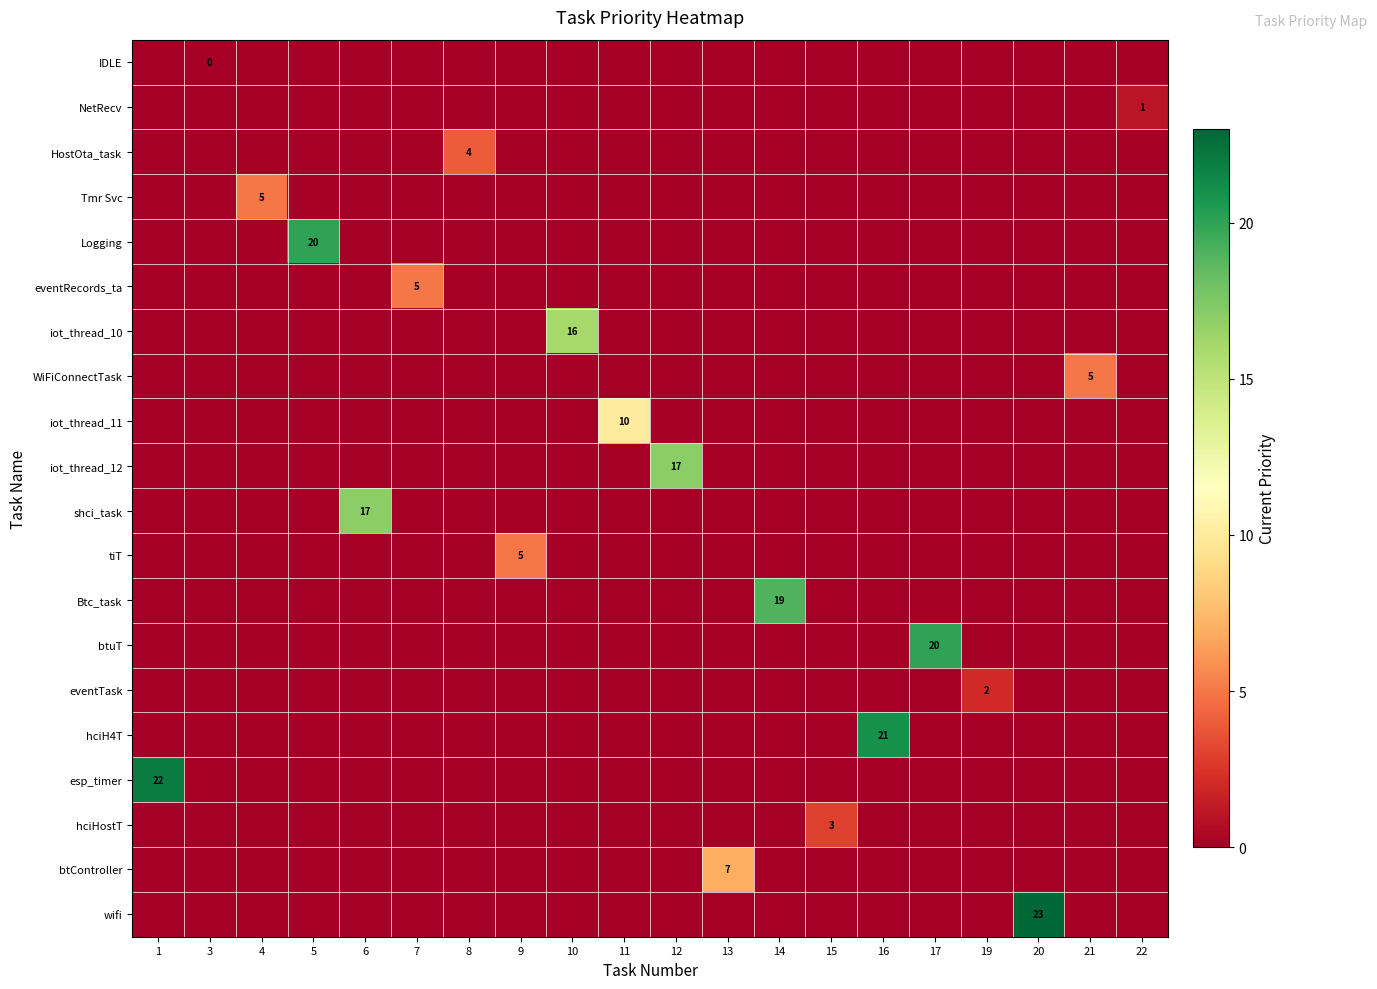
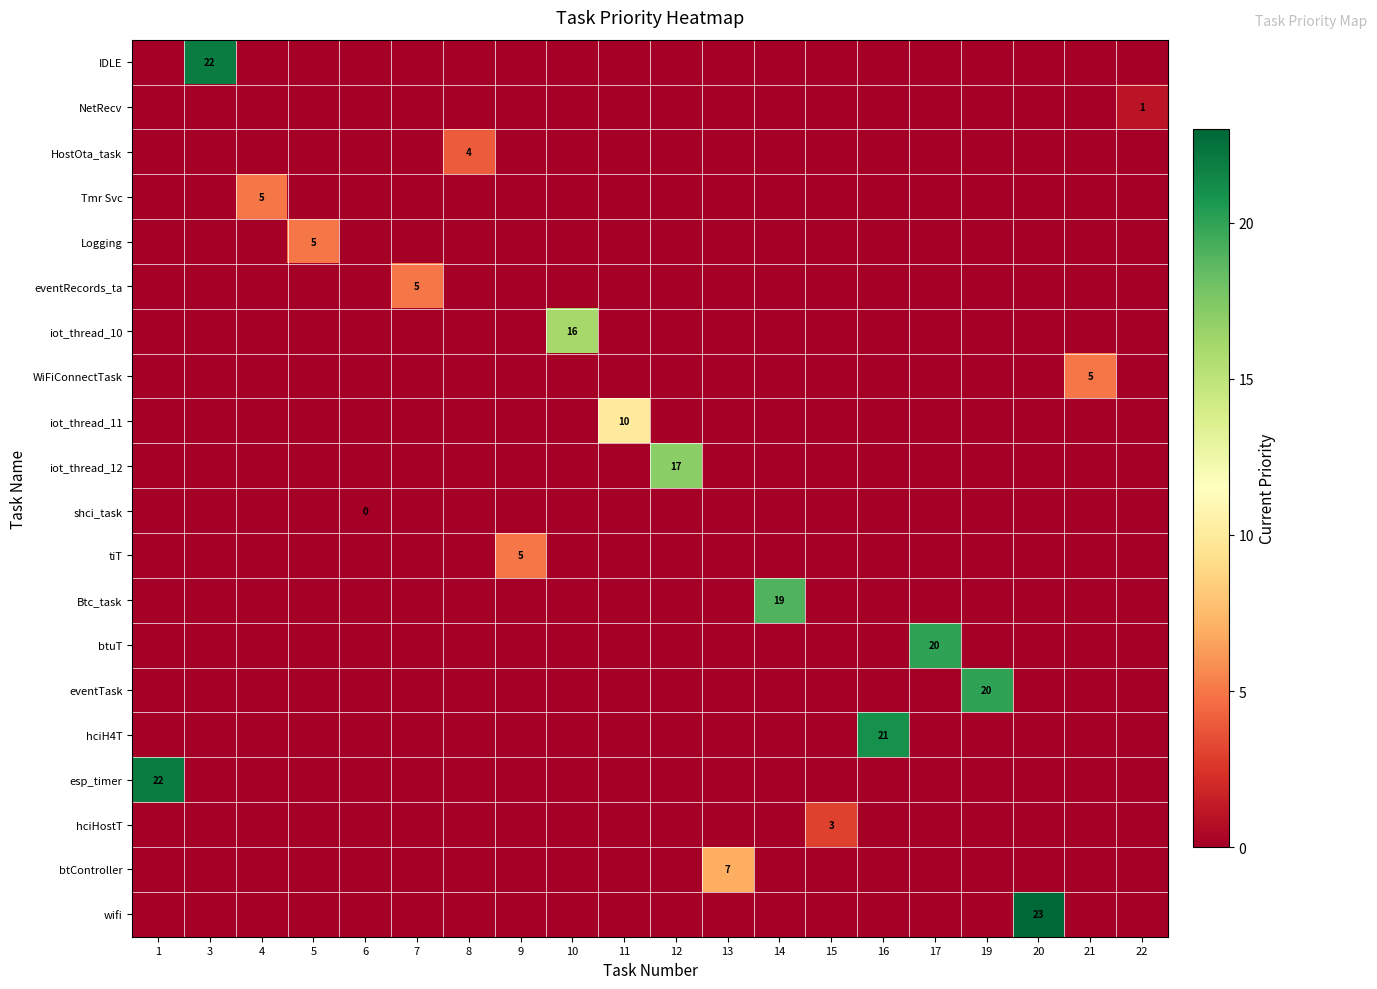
IDLE, 3: 0 -> 22
Logging, 5: 20 -> 5
shci_task, 6: 17 -> 0
eventTask, 19: 2 -> 20
